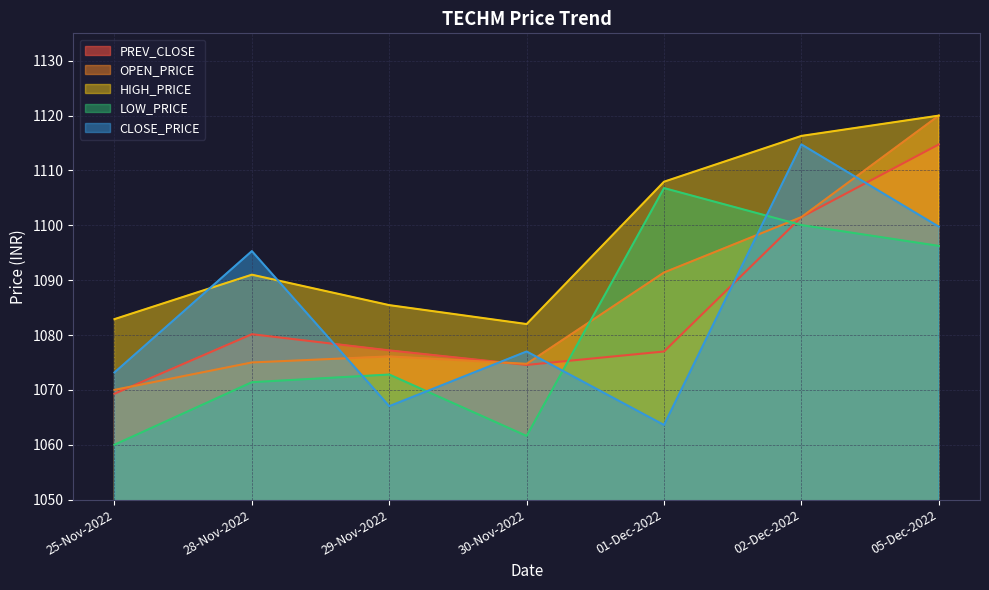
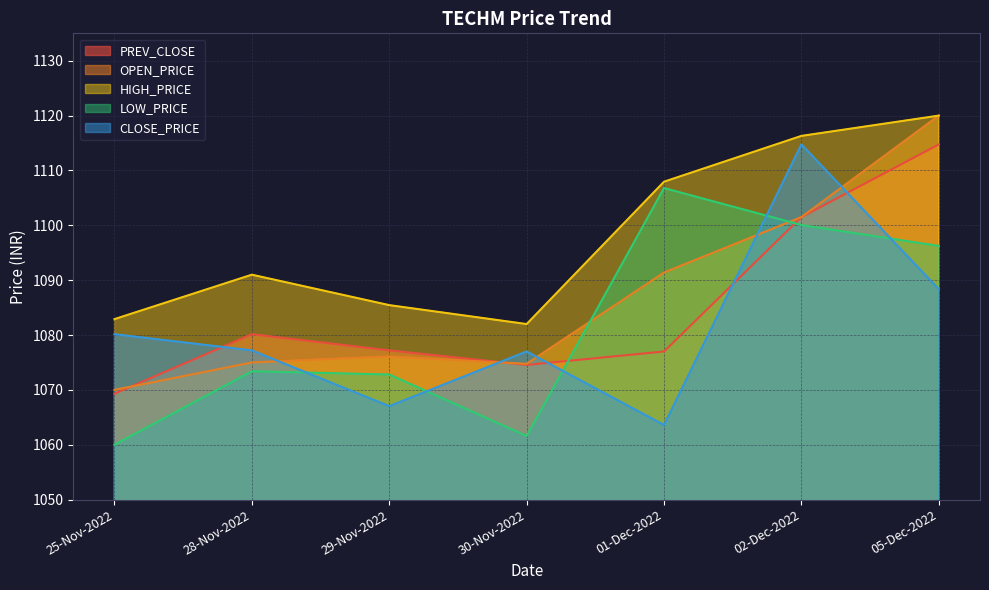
CLOSE_PRICE, 25-Nov-2022: 1073 -> 1080
LOW_PRICE, 28-Nov-2022: 1071 -> 1073
CLOSE_PRICE, 28-Nov-2022: 1095 -> 1077
CLOSE_PRICE, 05-Dec-2022: 1100 -> 1088
